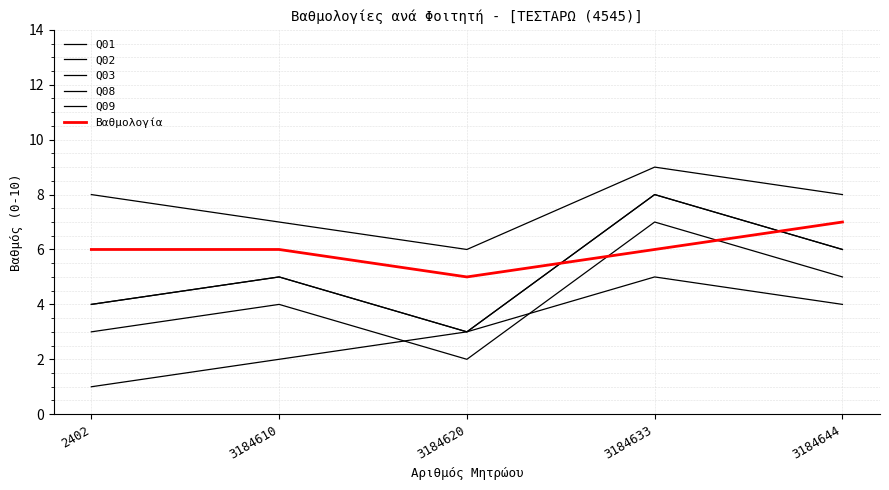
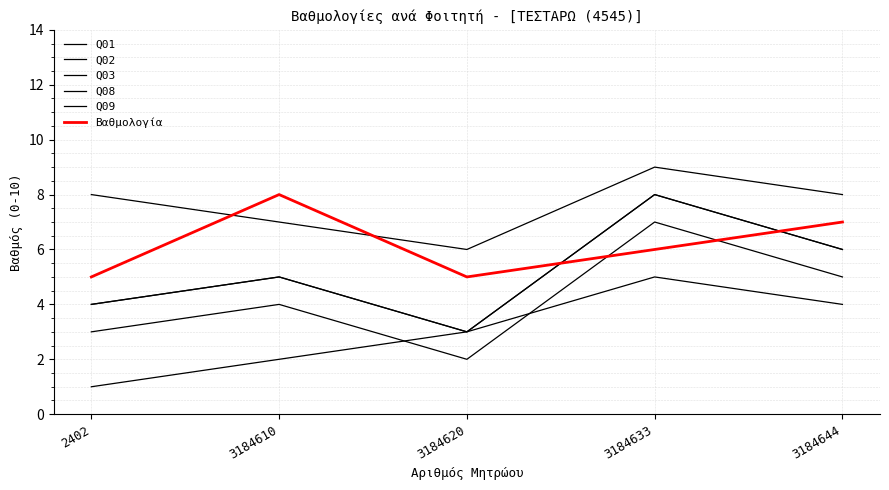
Βαθμολογία, 2402: 6 -> 5
Βαθμολογία, 3184610: 6 -> 8
